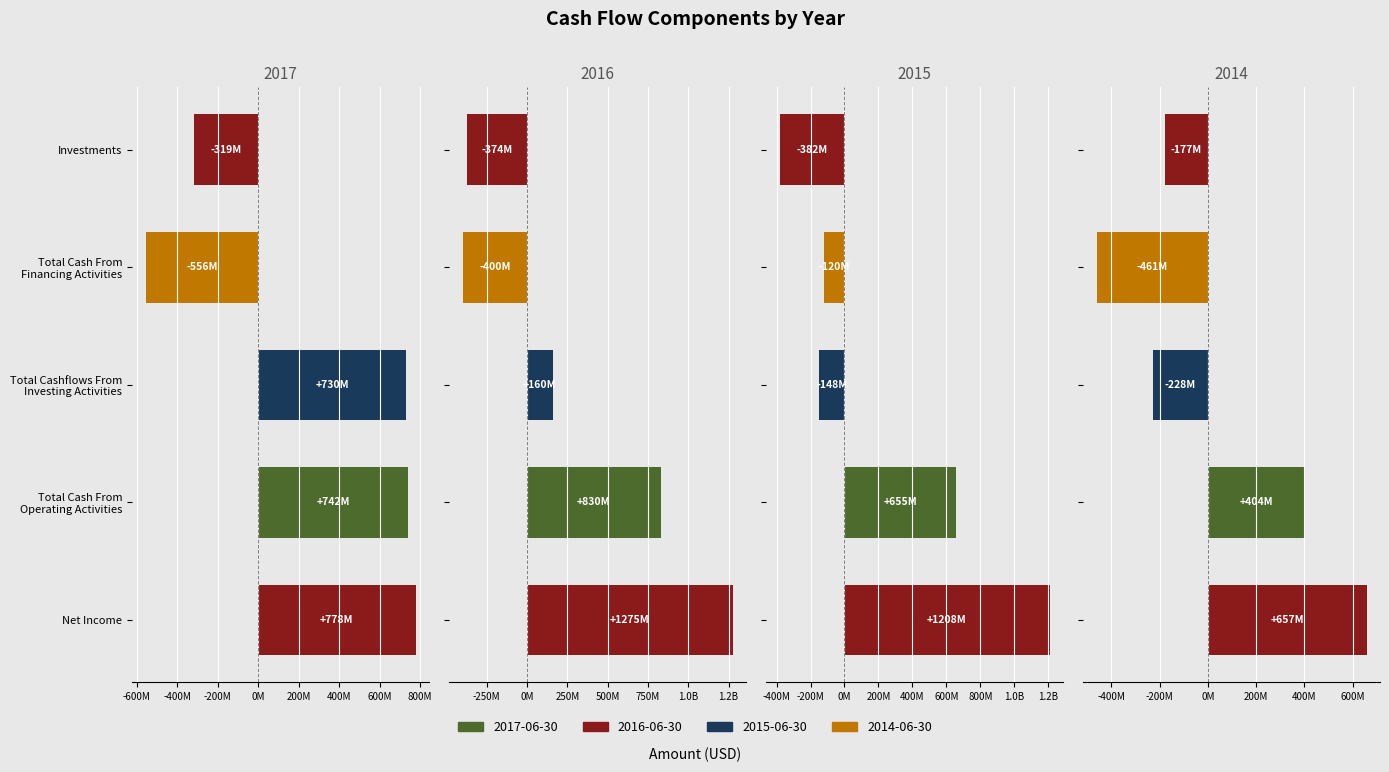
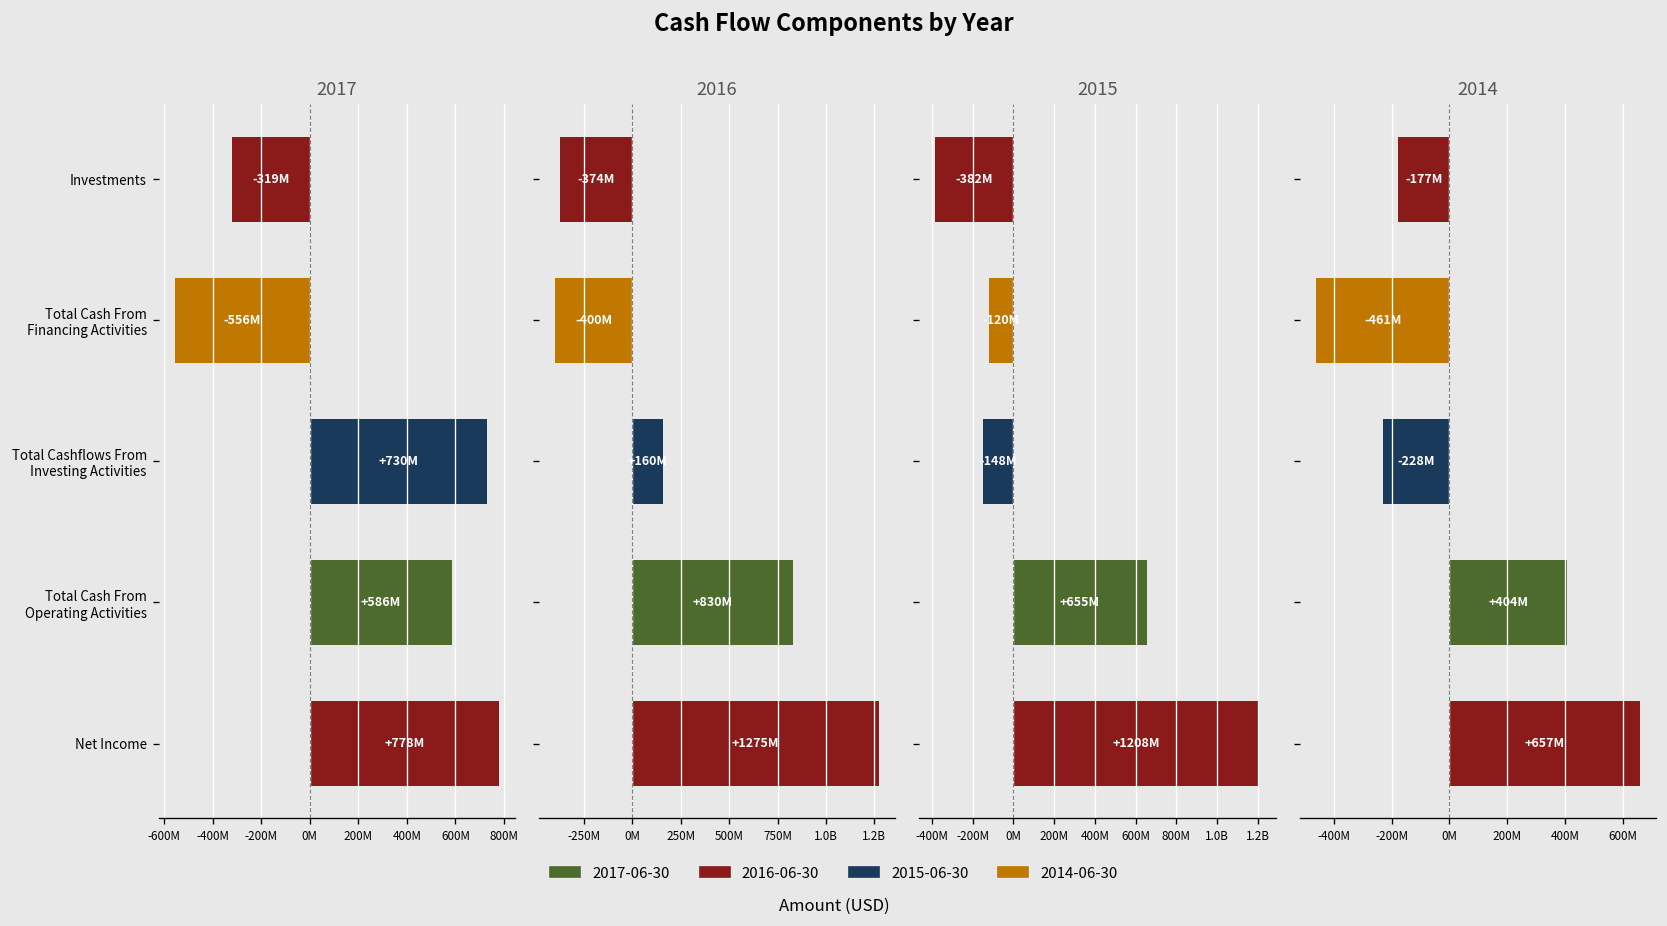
2017, Total Cash From Operating Activities: +742M -> +586M
